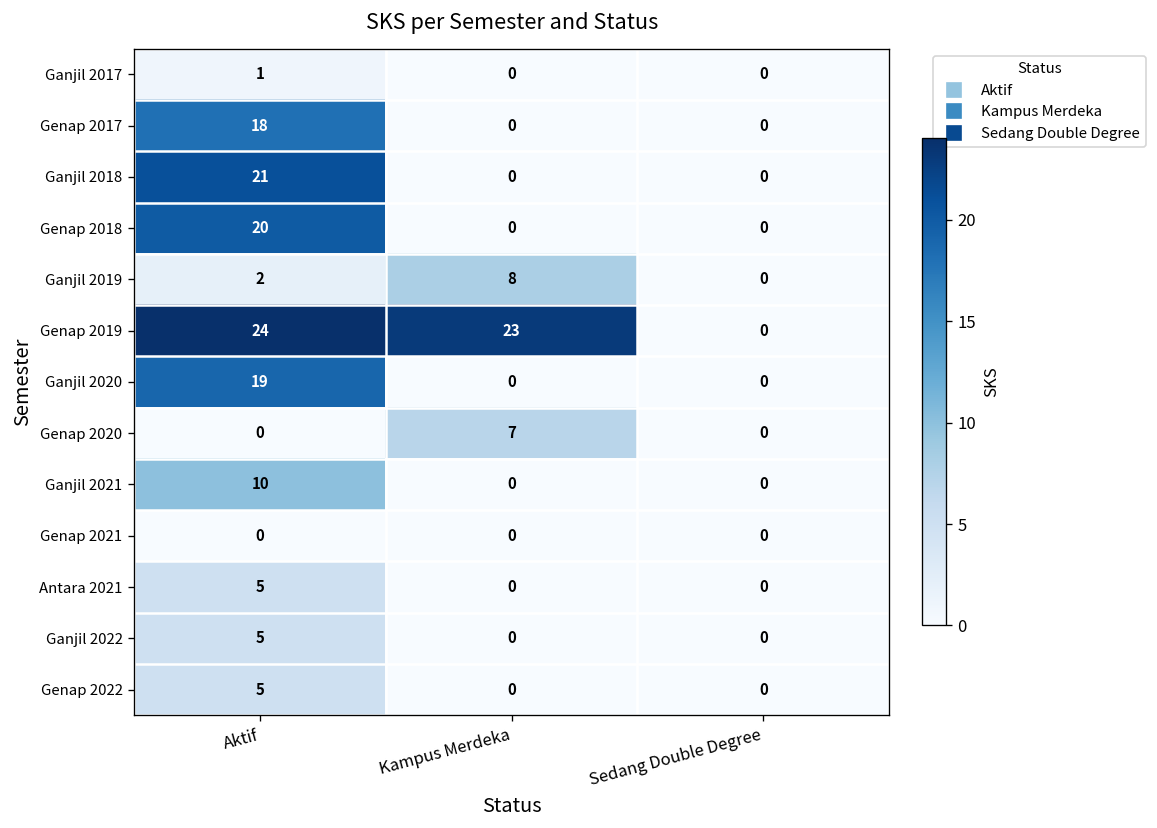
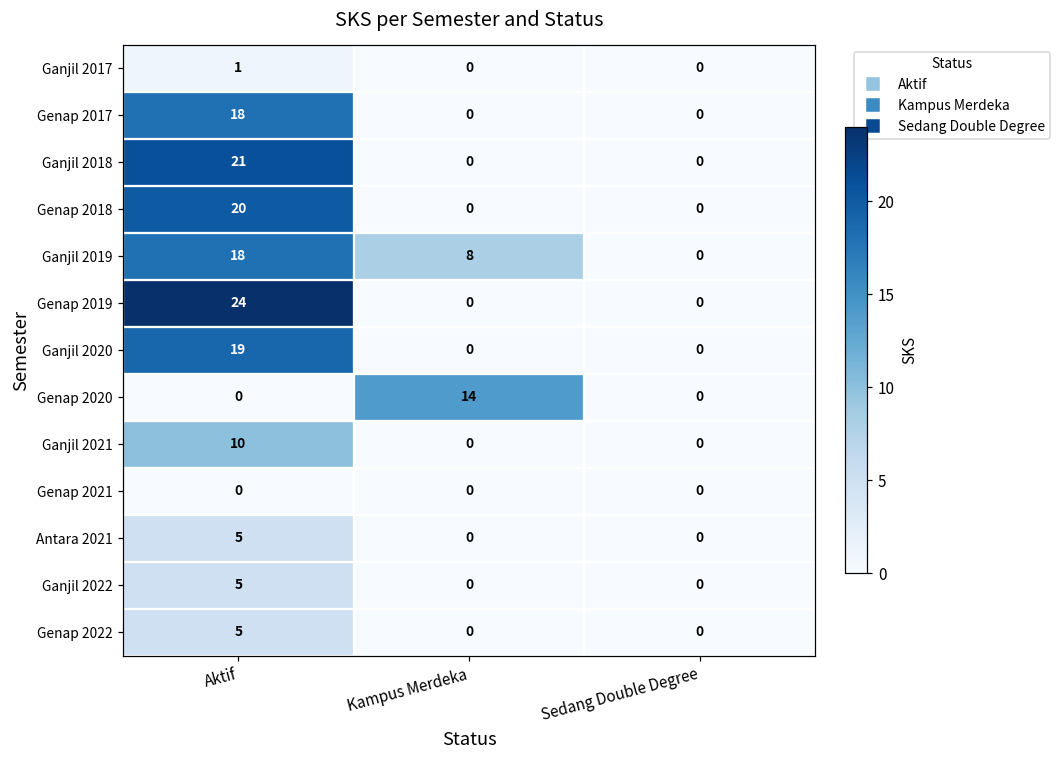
Ganjil 2019, Aktif: 2 -> 18
Genap 2019, Kampus Merdeka: 23 -> 0
Genap 2020, Kampus Merdeka: 7 -> 14
